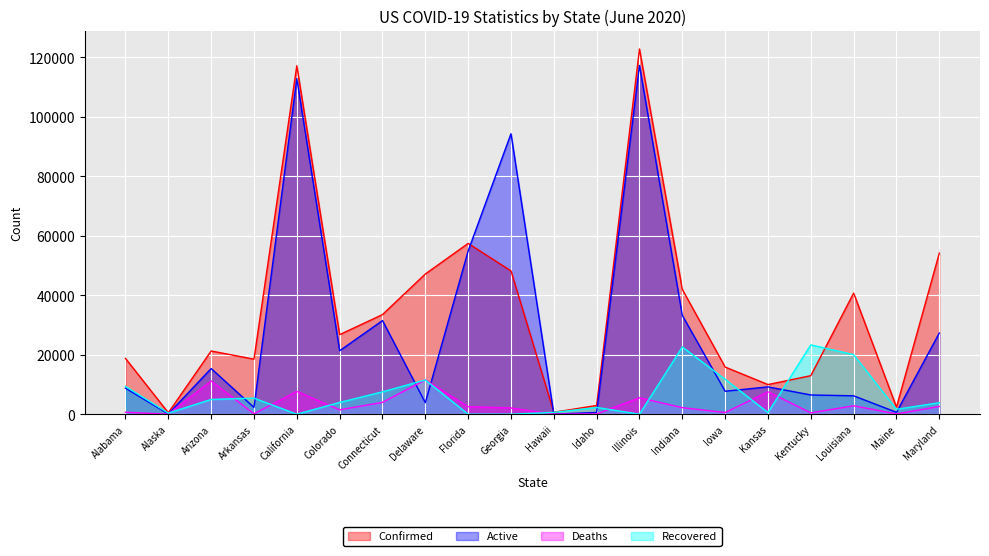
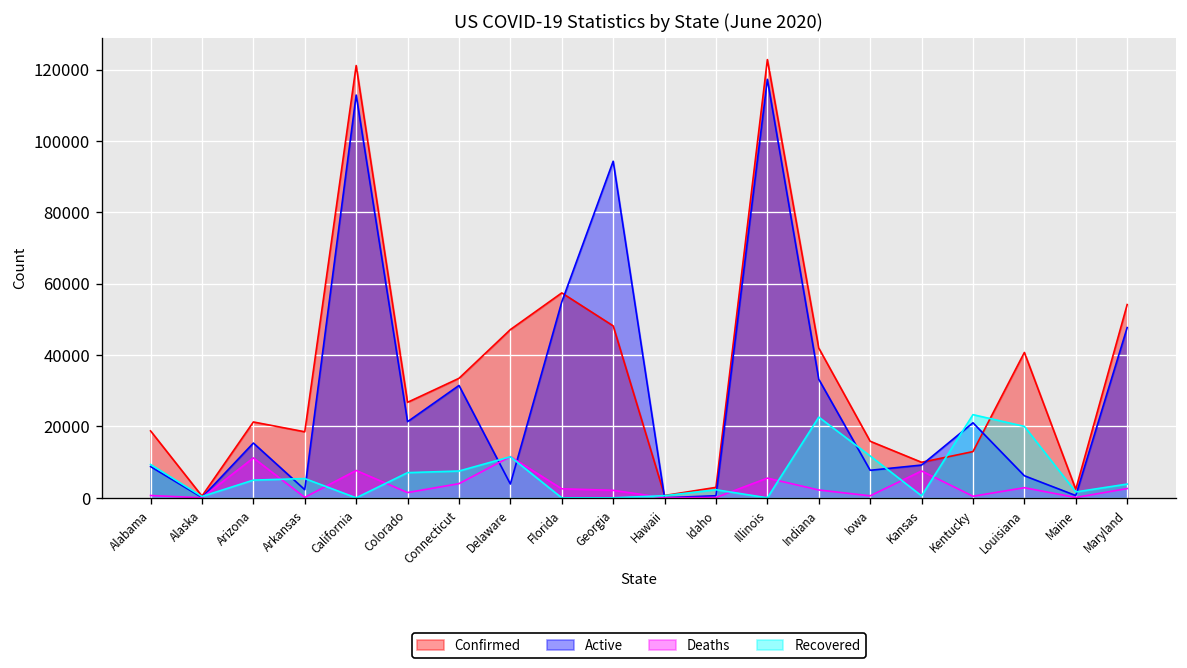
Confirmed, California: 117000 -> 121000
Recovered, Colorado: 4000 -> 7000
Active, Kentucky: 6000 -> 21000
Active, Maryland: 27000 -> 48000
